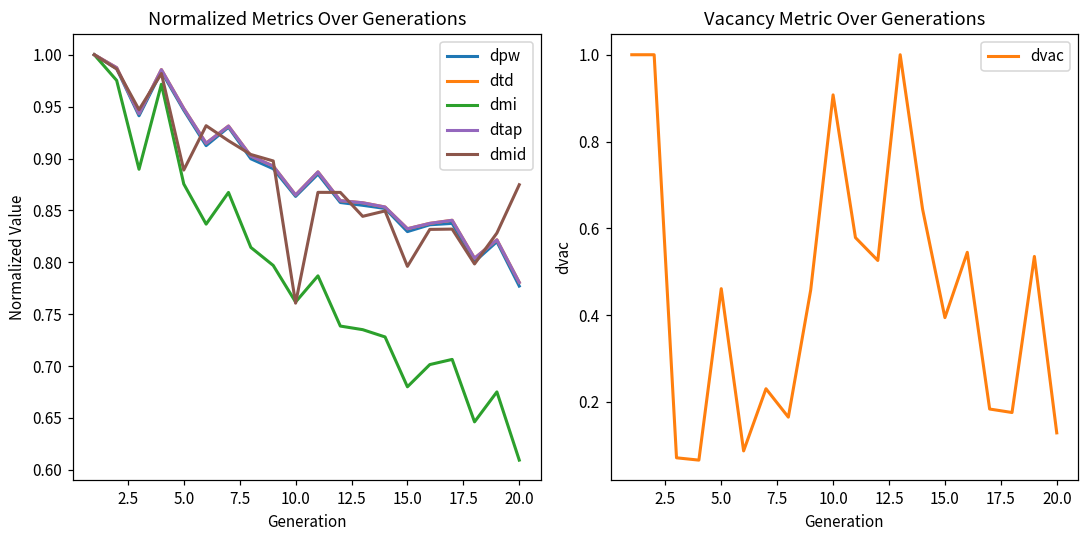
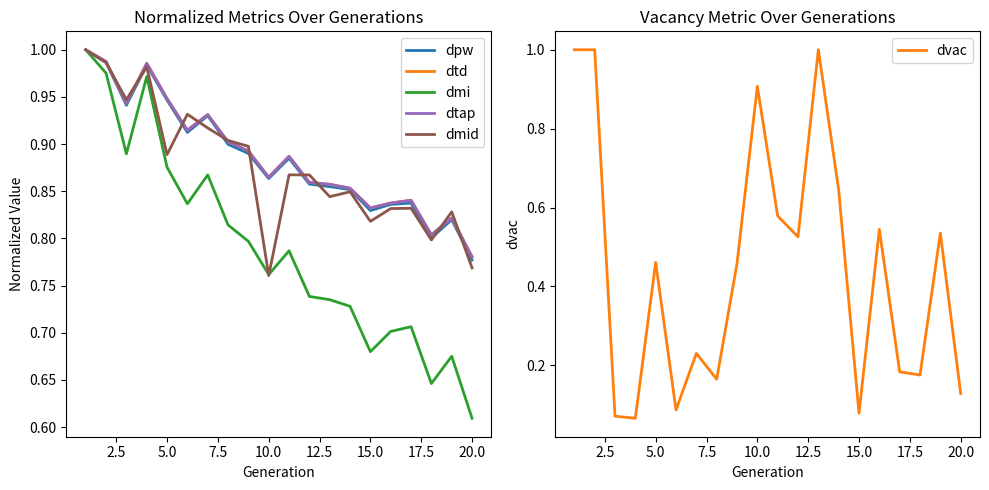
Normalized Metrics Over Generations, dmid, 15.0: 0.80 -> 0.82
Normalized Metrics Over Generations, dmid, 20.0: 0.87 -> 0.77
Vacancy Metric Over Generations, 15.0: 0.39 -> 0.08
